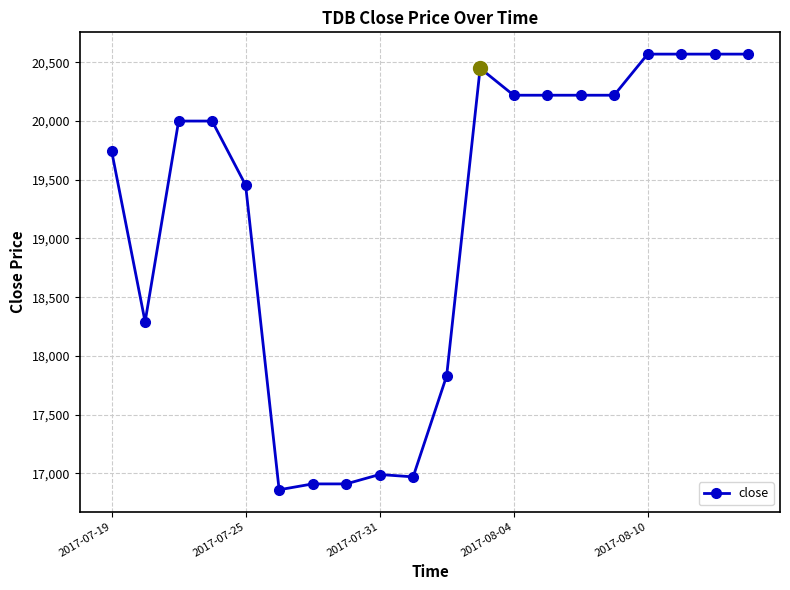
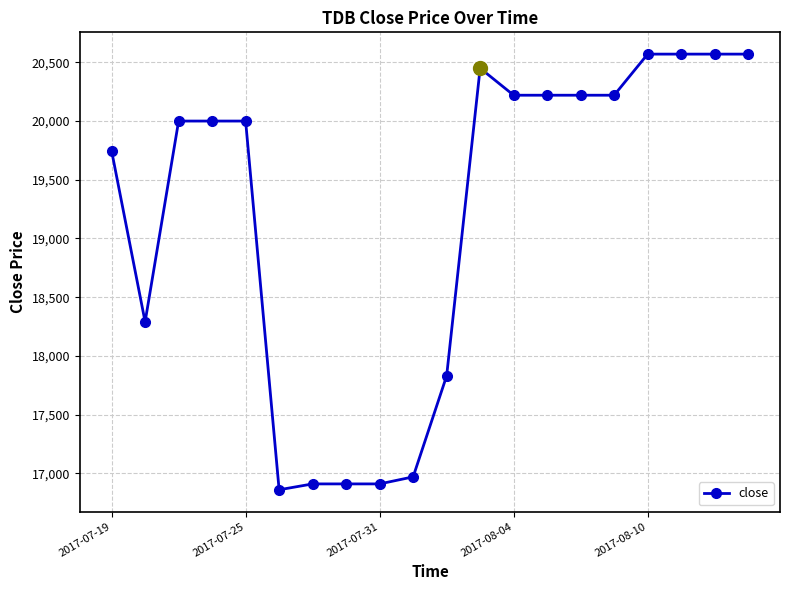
close, 2017-07-25: 19,450 -> 20,000
close, 2017-07-31: 16,990 -> 16,910
